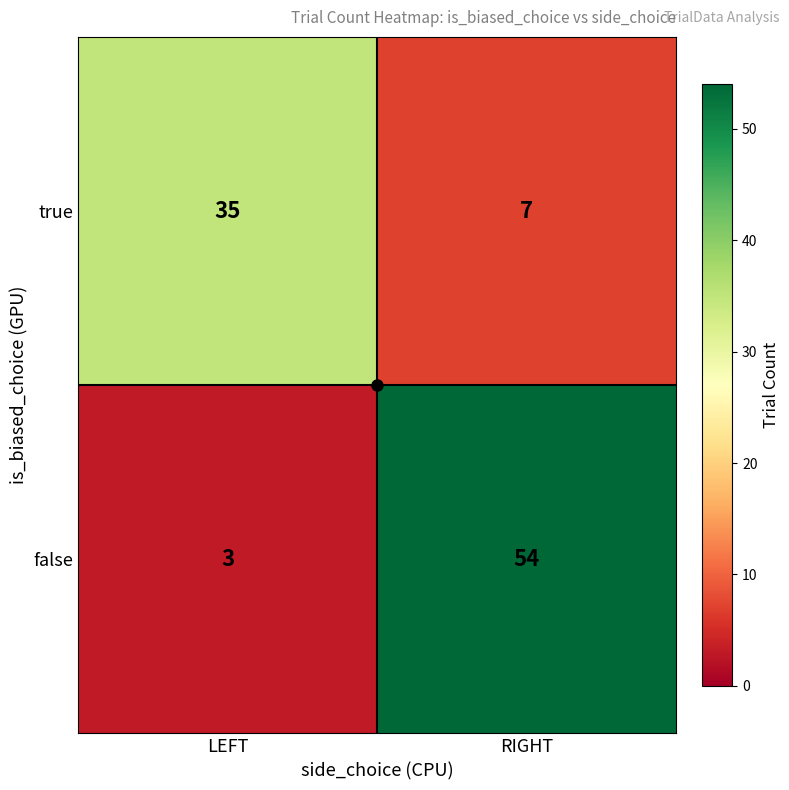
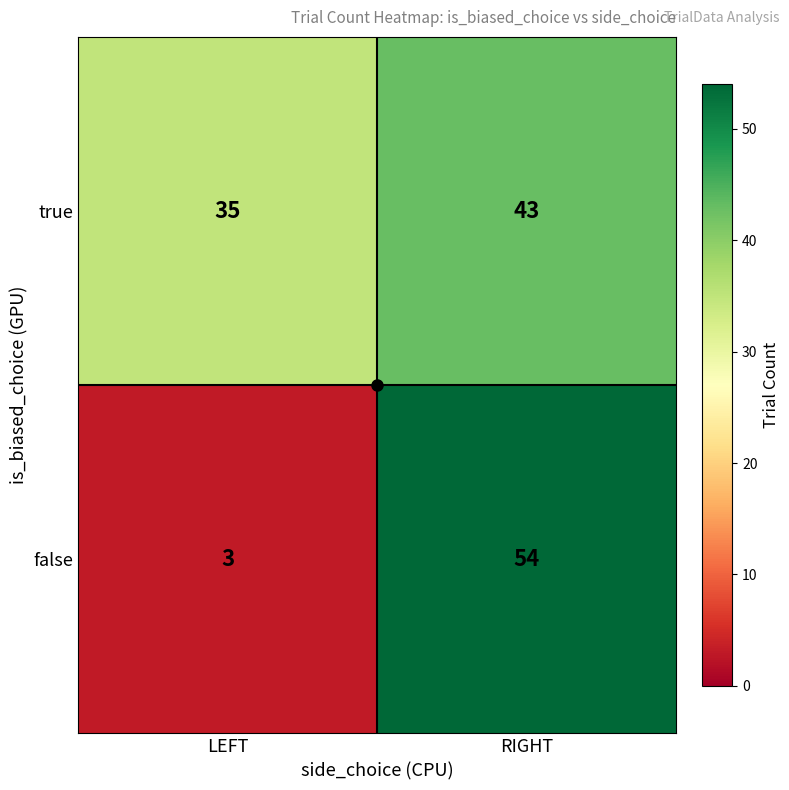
true, RIGHT: 7 -> 43
